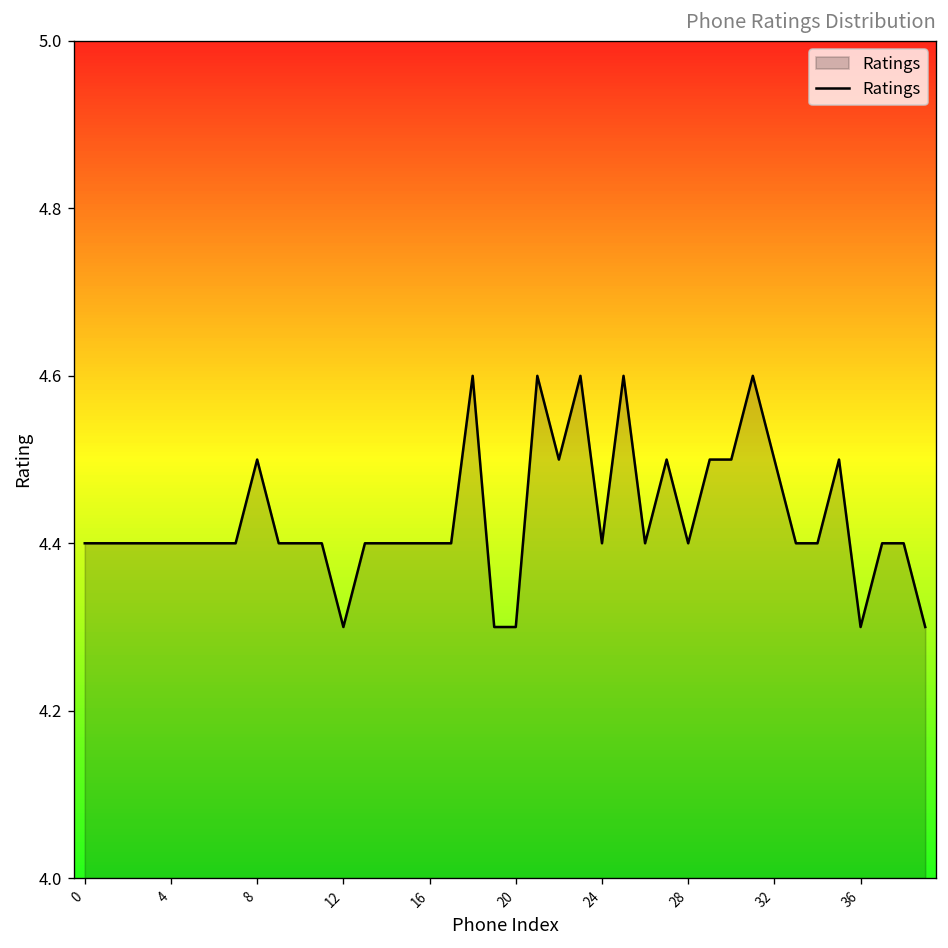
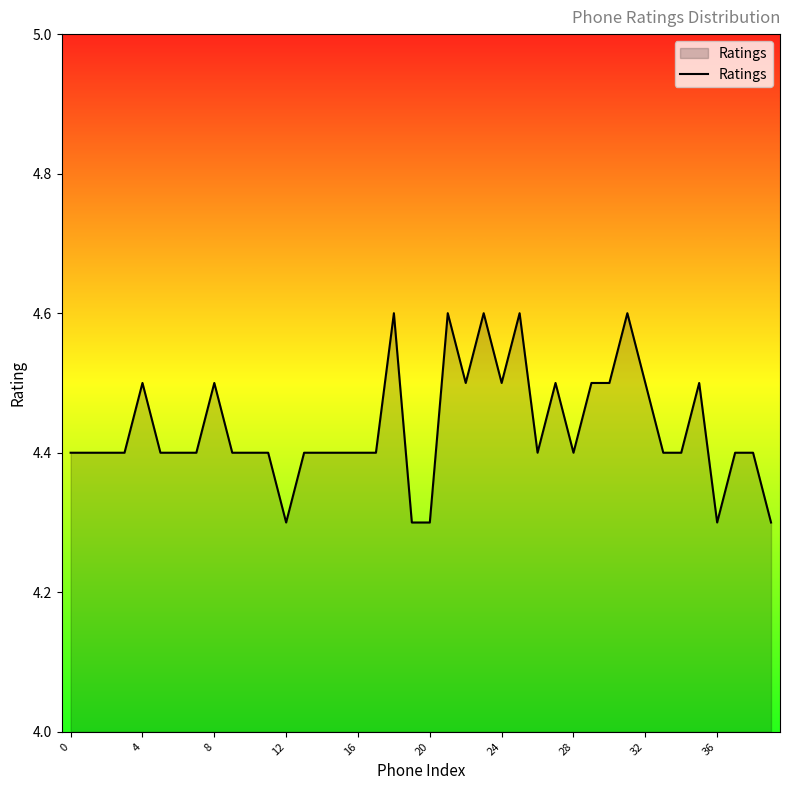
4: 4.4 -> 4.5
24: 4.4 -> 4.5
